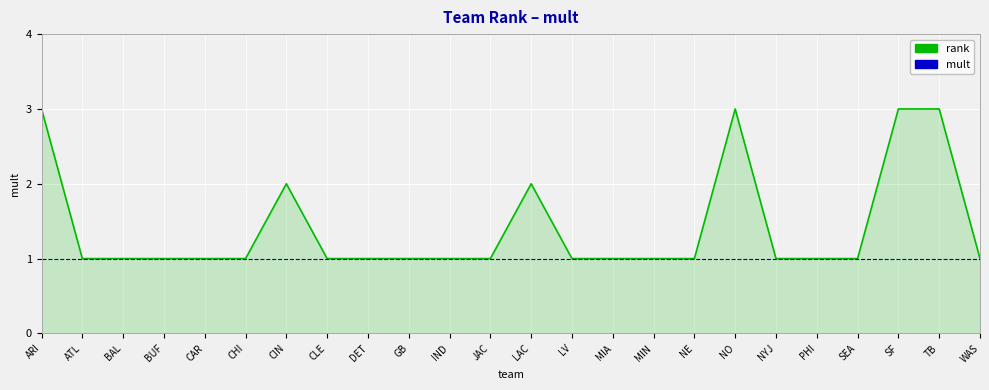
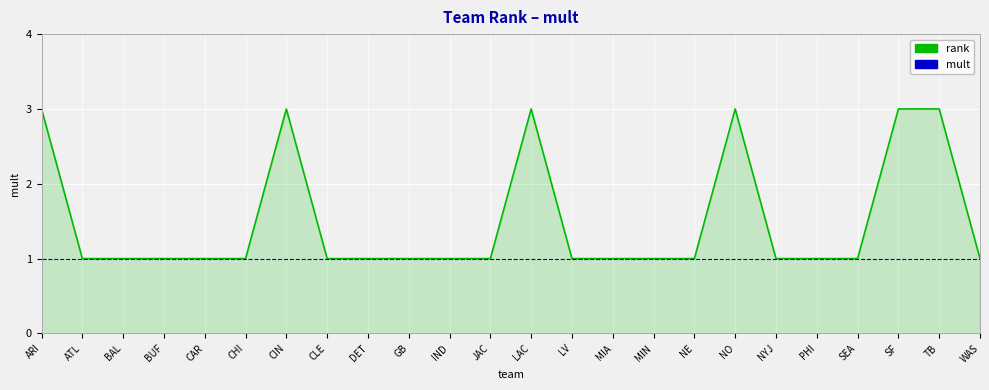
rank, CIN: 2 -> 3
rank, LAC: 2 -> 3
